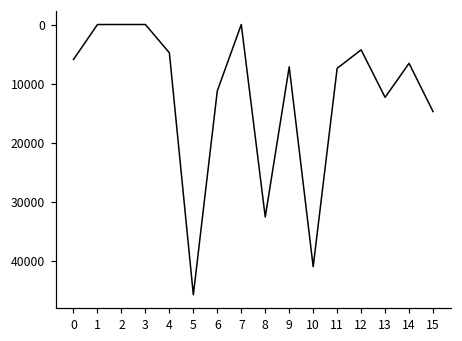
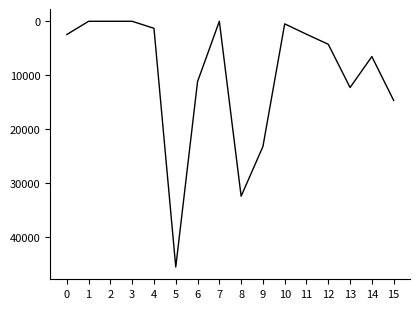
0: 6000 -> 2000
4: 5000 -> 1000
9: 7000 -> 23000
10: 41000 -> 0
11: 7000 -> 2000
